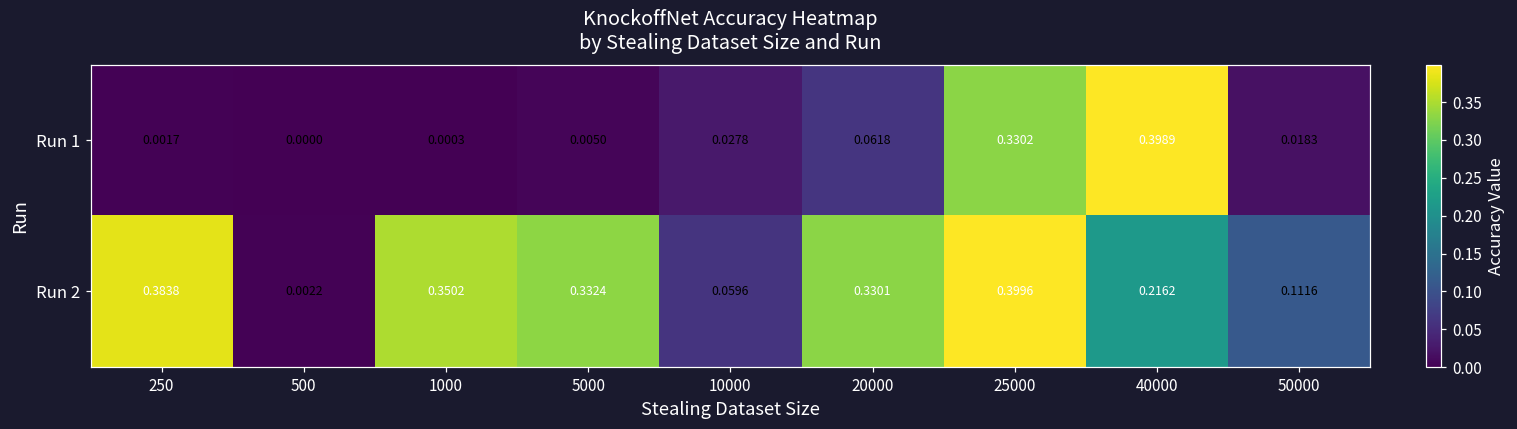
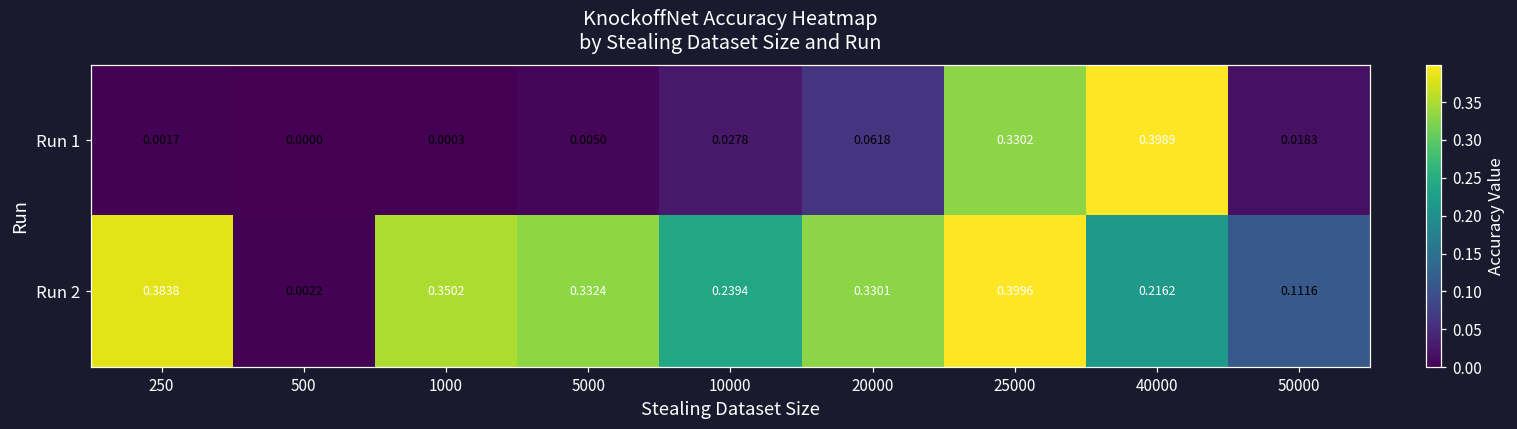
Run 2, 10000: 0.0596 -> 0.2394
